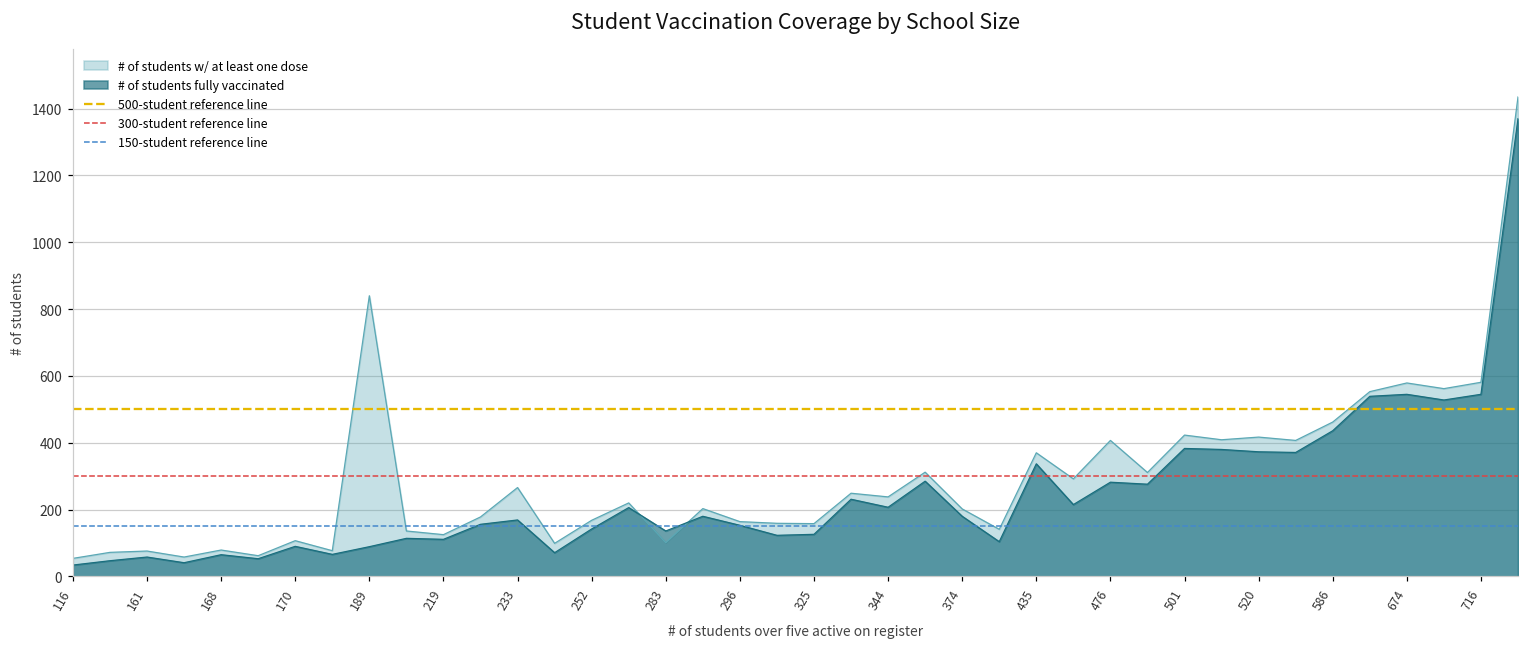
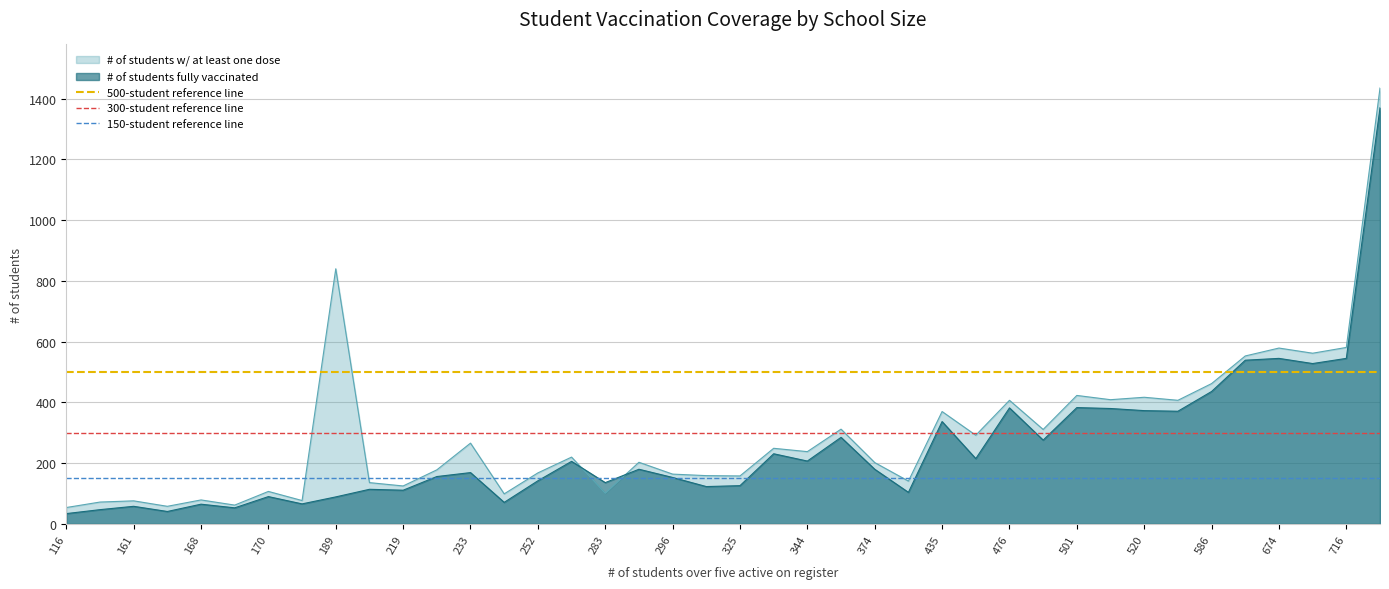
# of students fully vaccinated, 476: 280 -> 380
